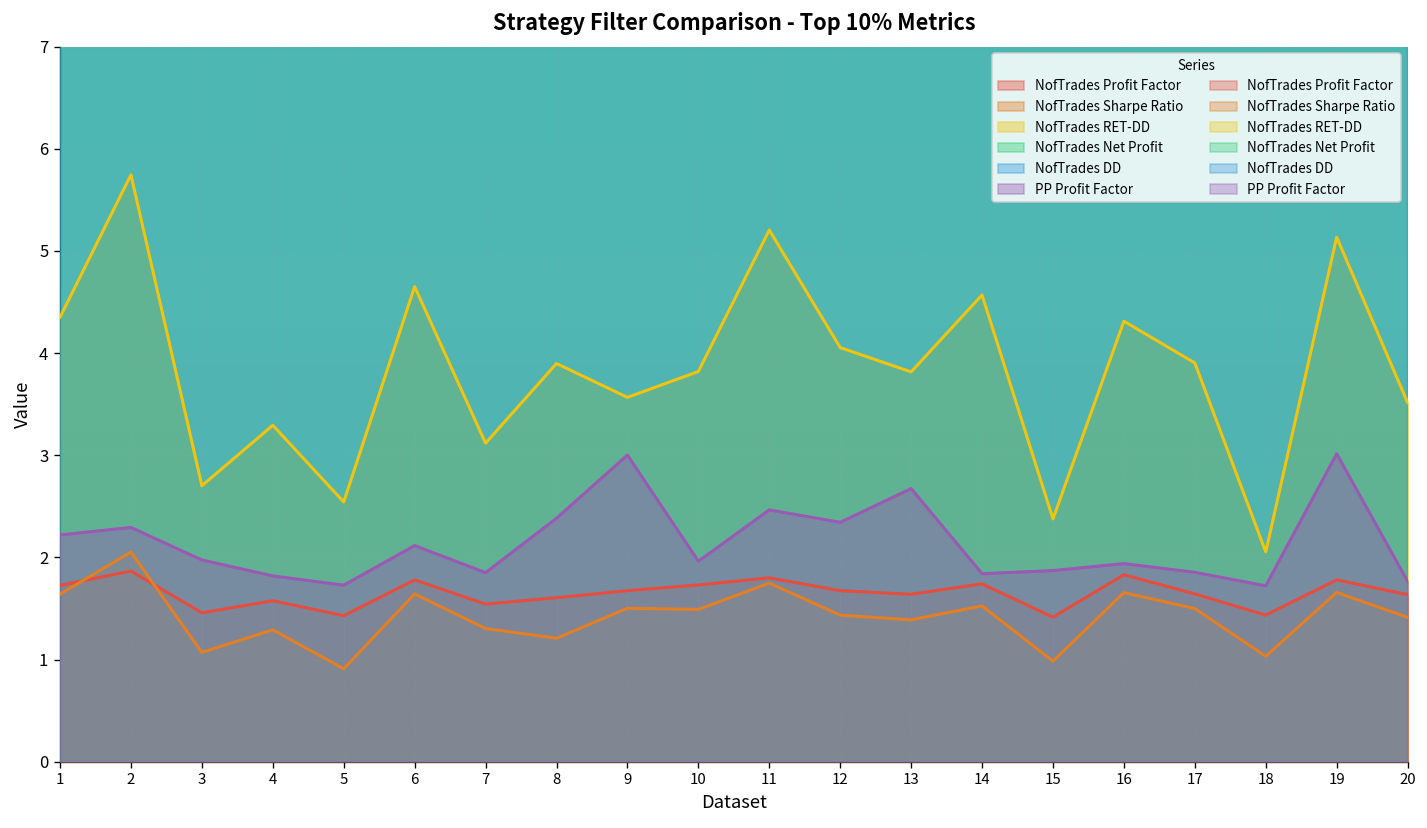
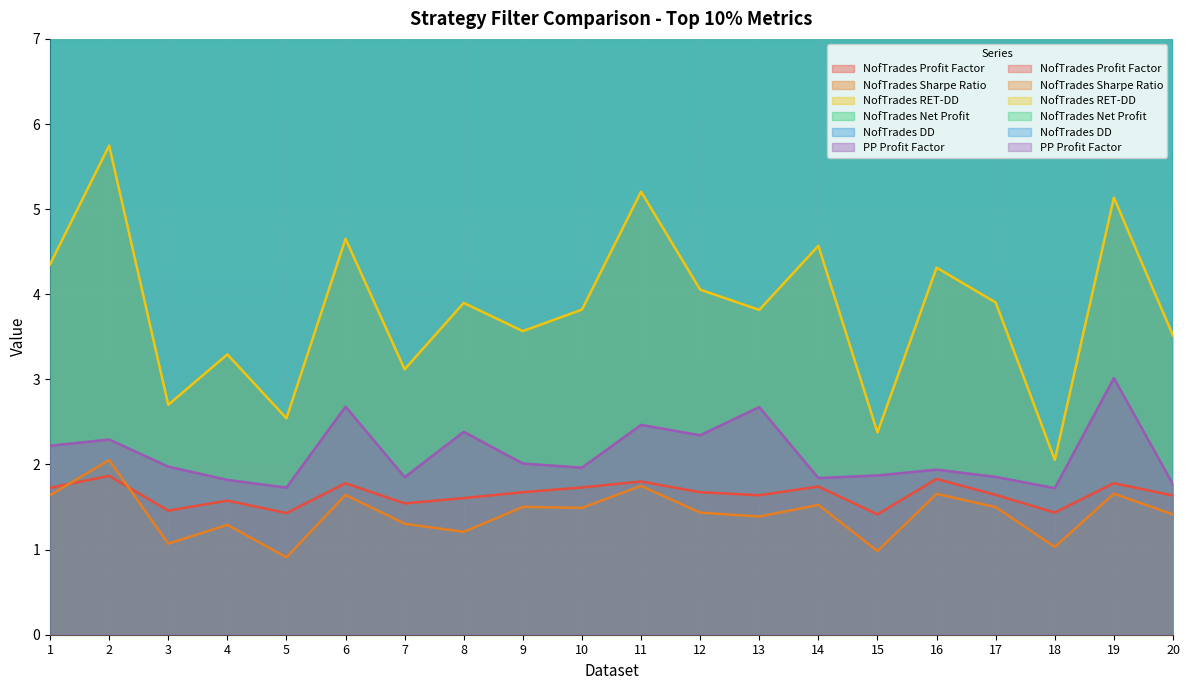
PP Profit Factor, 6: 2.1 -> 2.7
PP Profit Factor, 9: 3.0 -> 2.0
